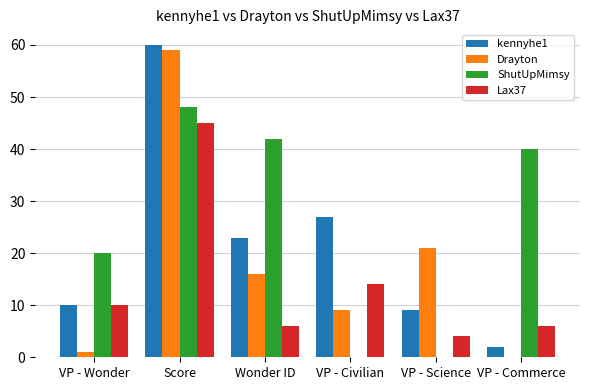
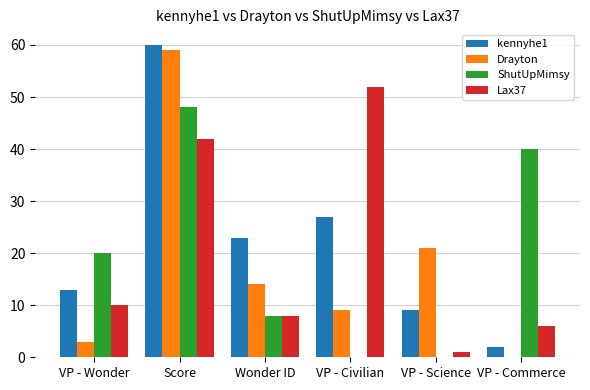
kennyhe1, VP - Wonder: 10 -> 13
Drayton, VP - Wonder: 1 -> 3
Lax37, Score: 45 -> 42
Drayton, Wonder ID: 16 -> 14
ShutUpMimsy, Wonder ID: 42 -> 8
Lax37, Wonder ID: 6 -> 8
Lax37, VP - Civilian: 14 -> 52
Lax37, VP - Science: 4 -> 1
